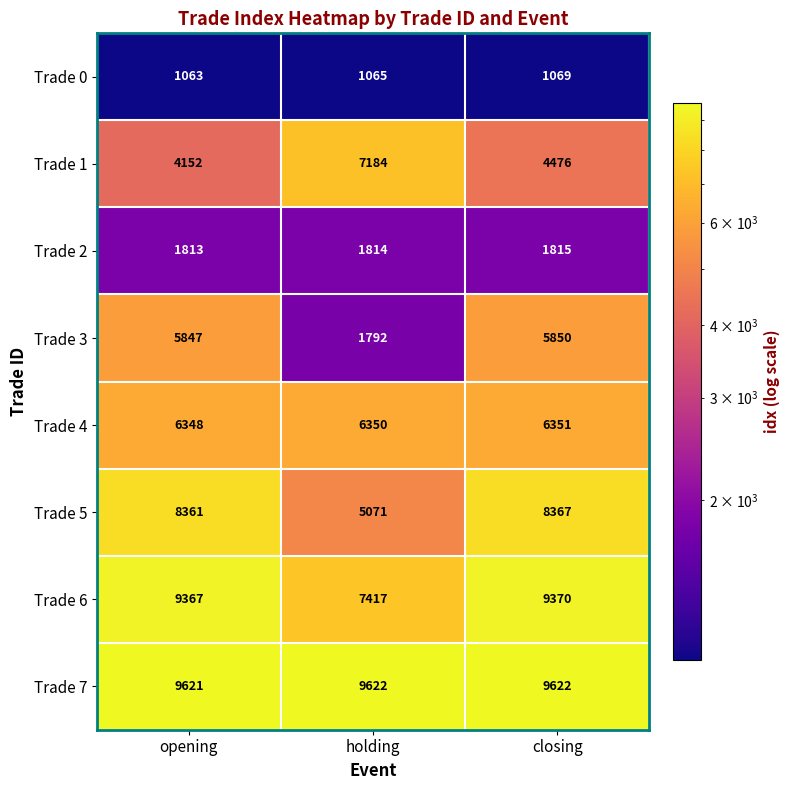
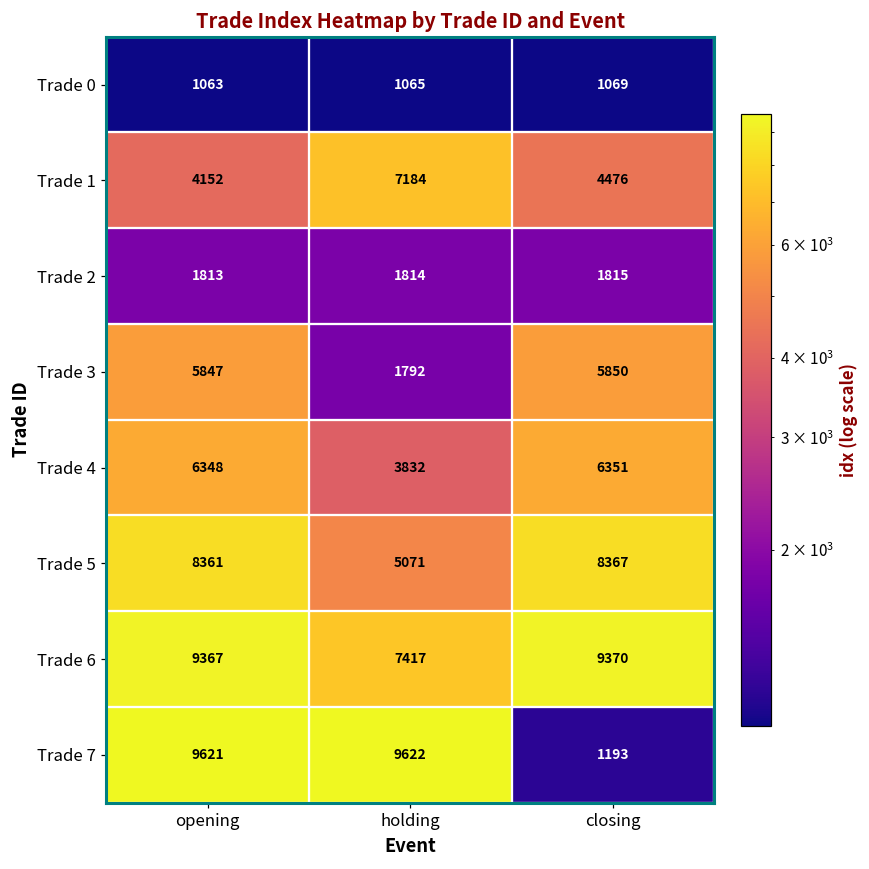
Trade 4, holding: 6350 -> 3832
Trade 7, closing: 9622 -> 1193
